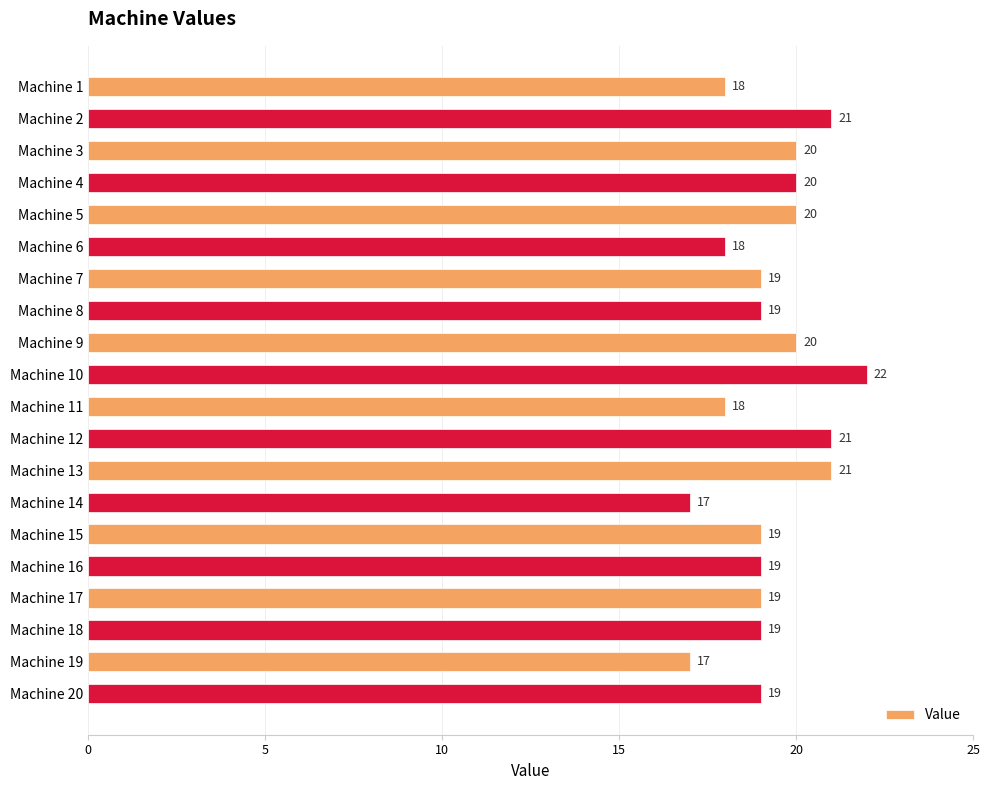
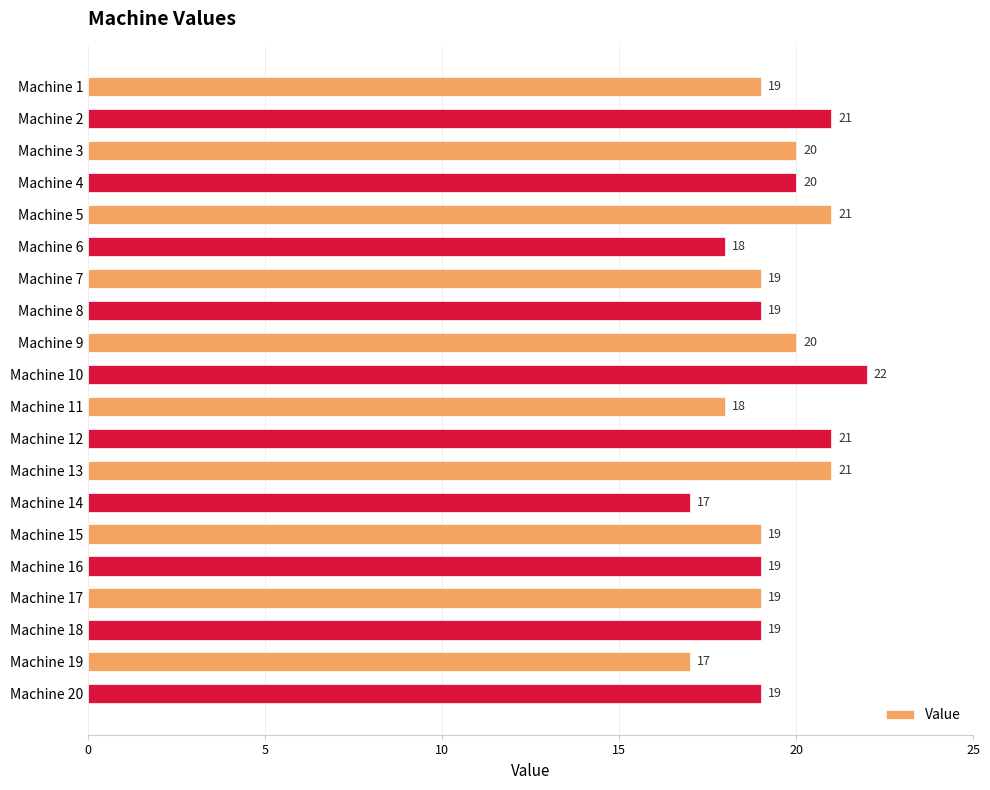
Machine 1: 18 -> 19
Machine 5: 20 -> 21
